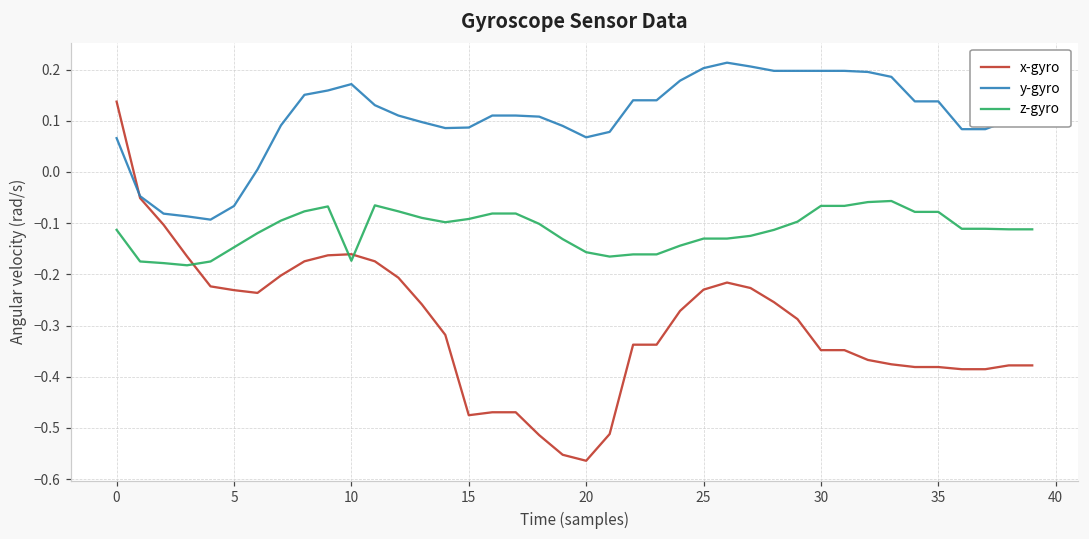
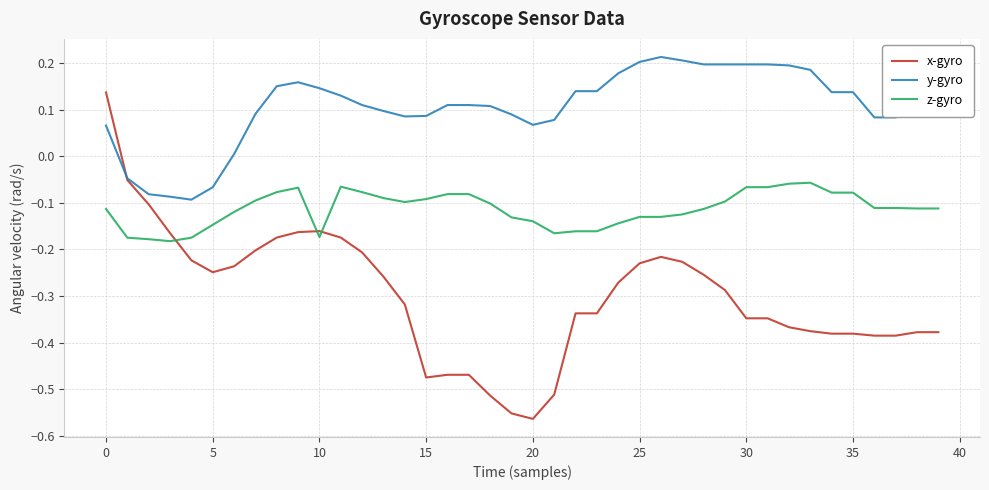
x-gyro, 5: -0.23 -> -0.25
y-gyro, 10: 0.17 -> 0.15
z-gyro, 20: -0.16 -> -0.14
